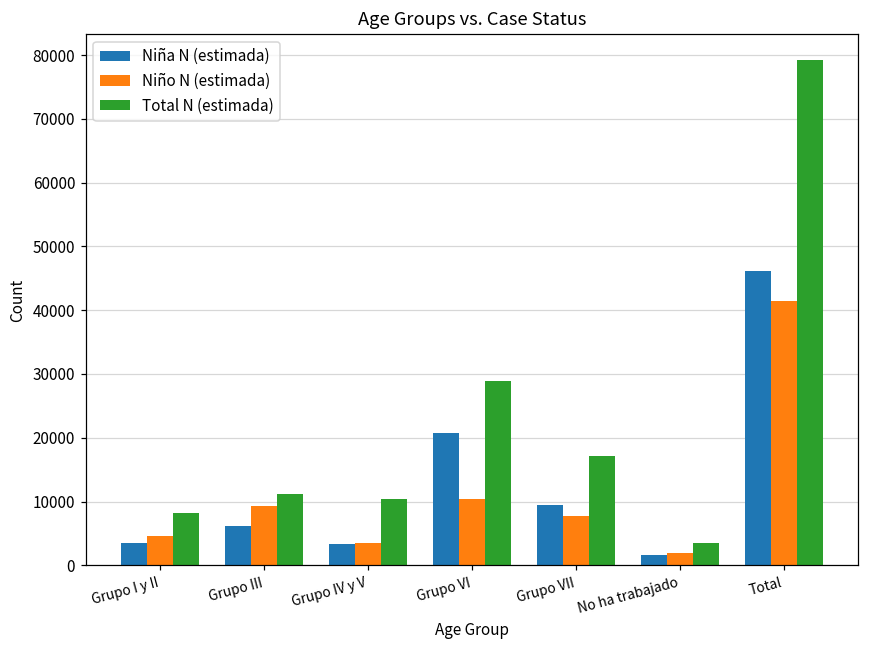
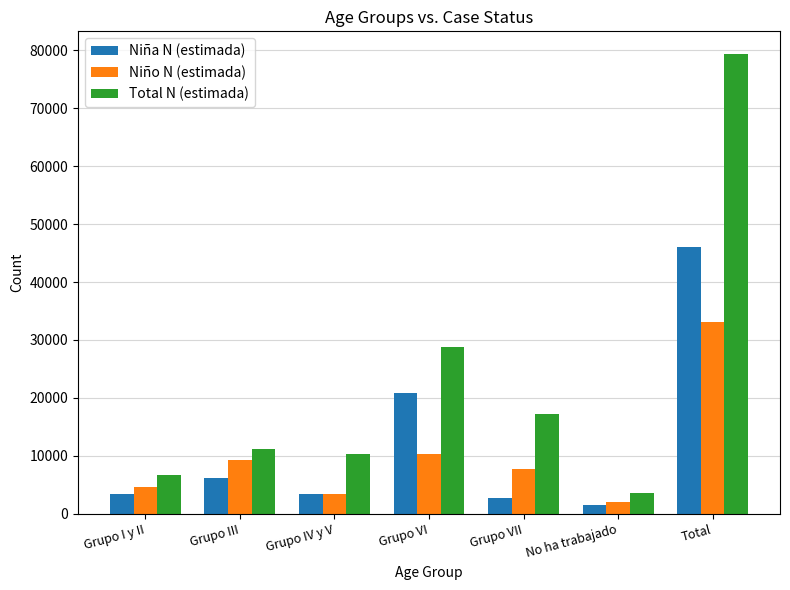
Total N (estimada), Grupo I y II: 8000 -> 7000
Niña N (estimada), Grupo VII: 9000 -> 3000
Niño N (estimada), Total: 41000 -> 33000
